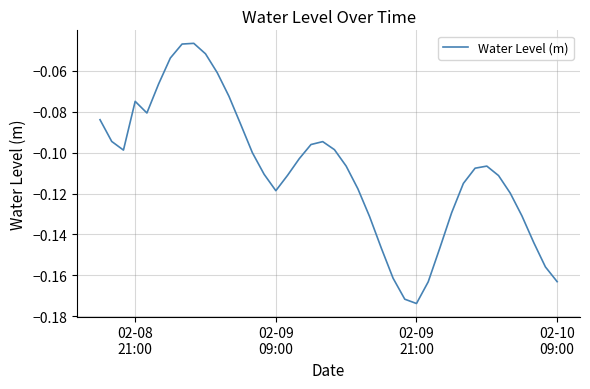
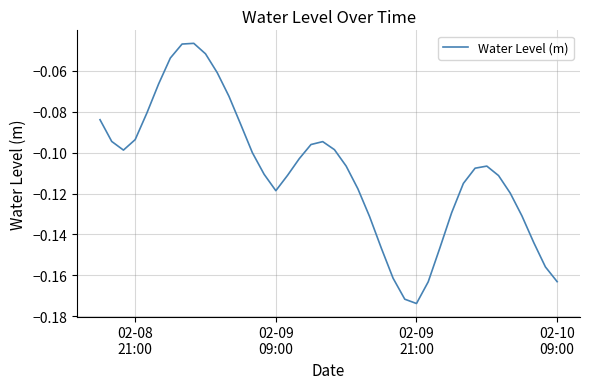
02-08 21:00: -0.075 -> -0.094
